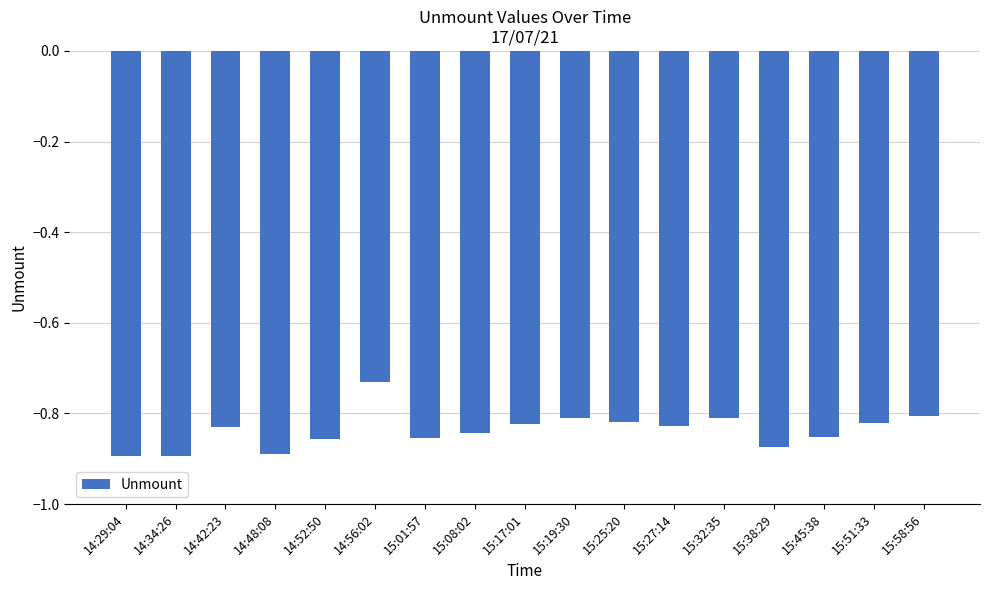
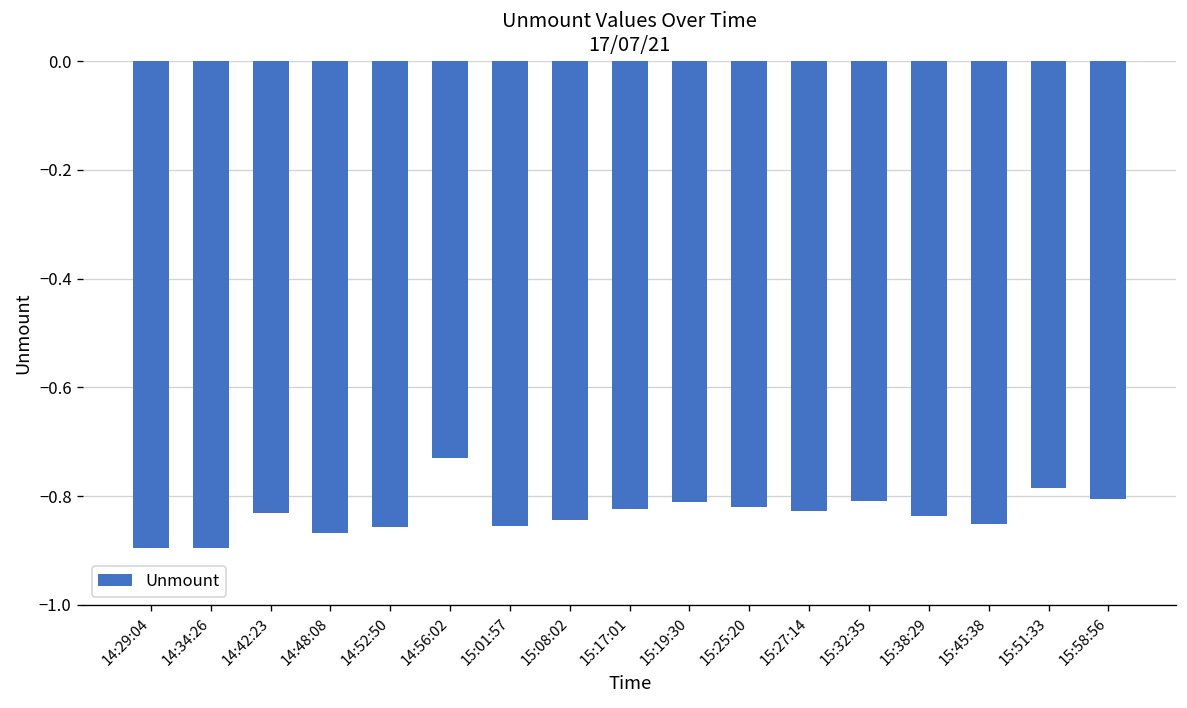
14:48:08: -0.89 -> -0.87
15:38:29: -0.87 -> -0.84
15:51:33: -0.82 -> -0.79
